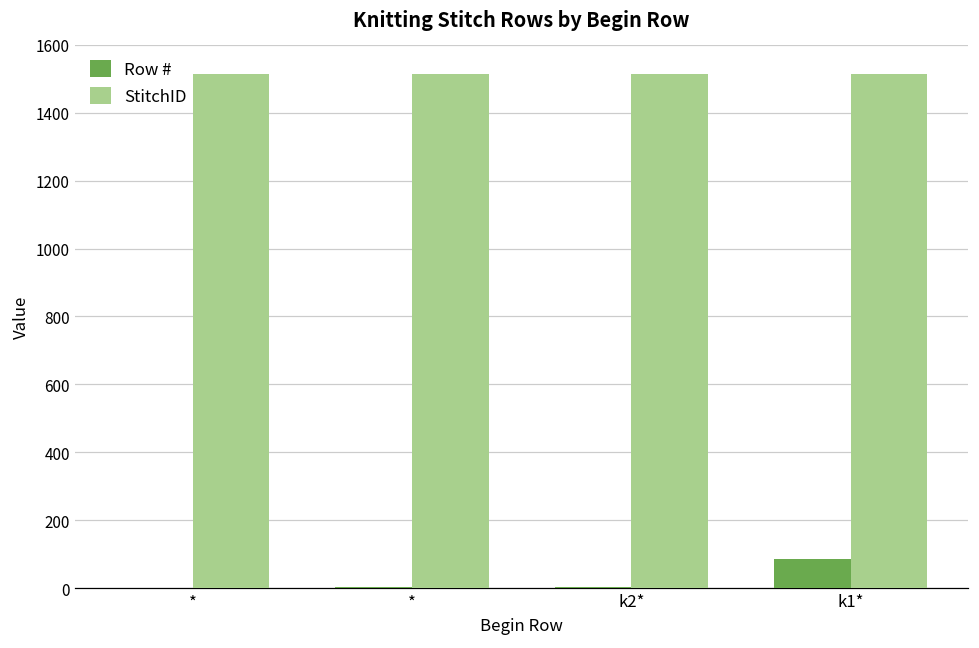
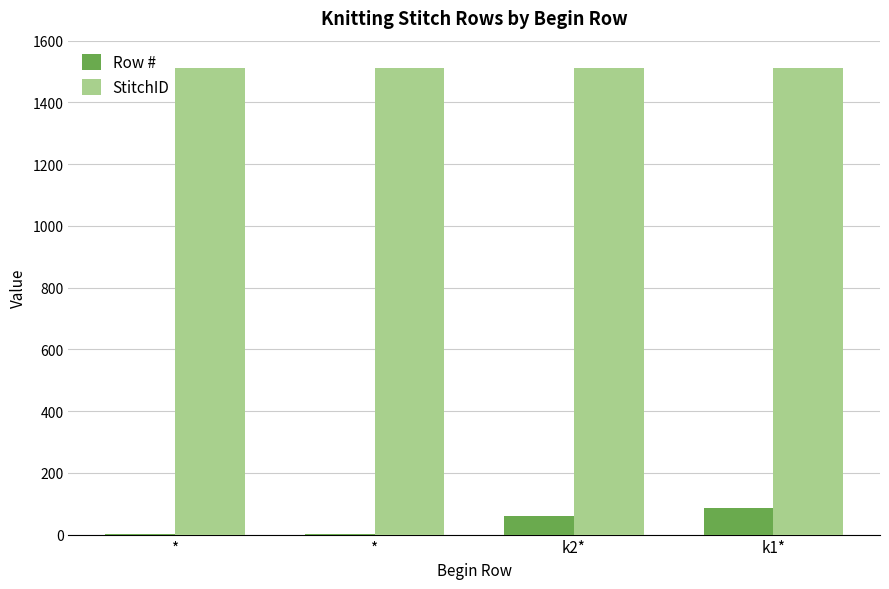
Row #, k2*: 0 -> 60
